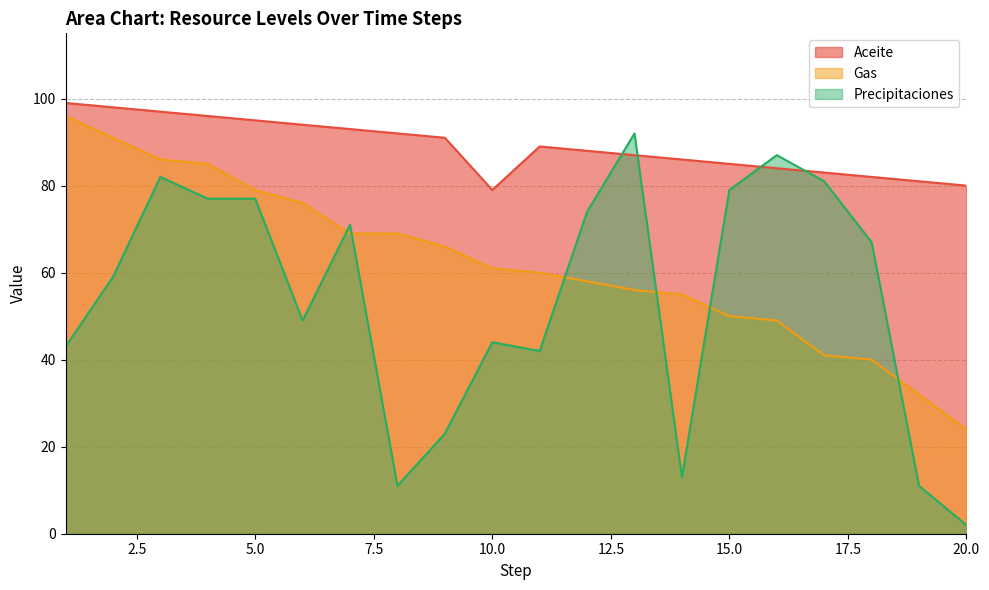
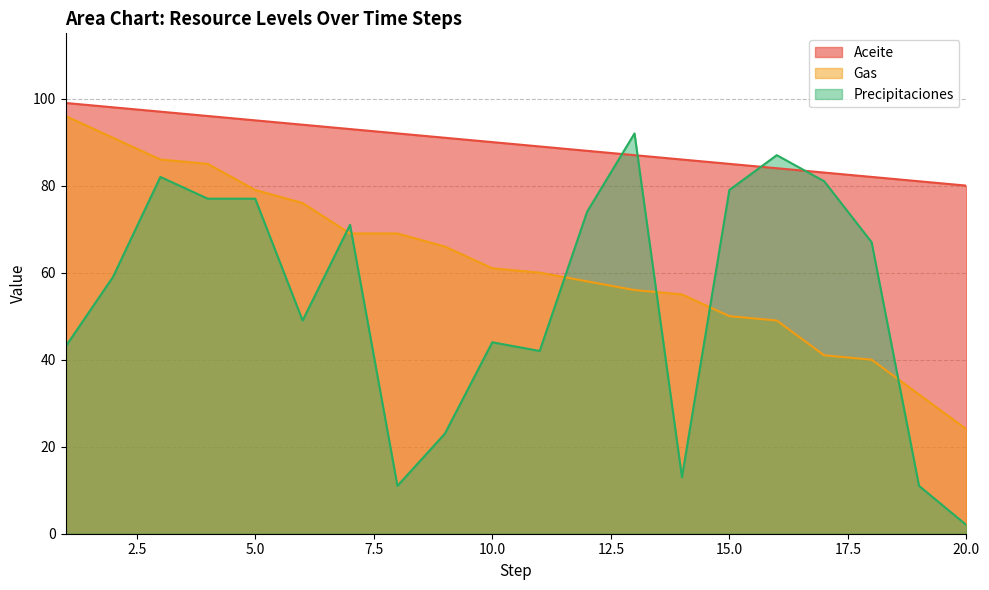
Aceite, 10.0: 79 -> 90
